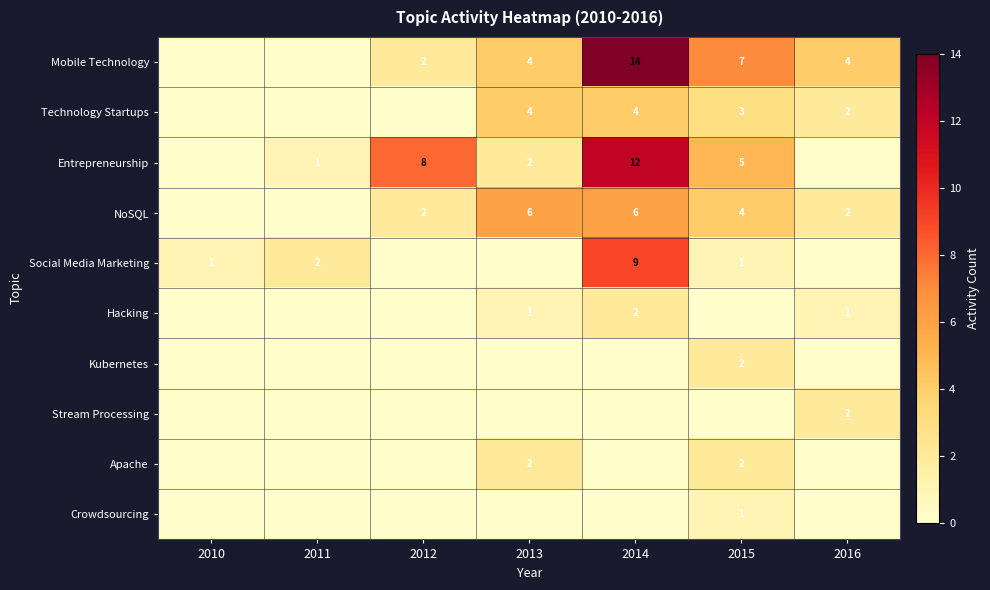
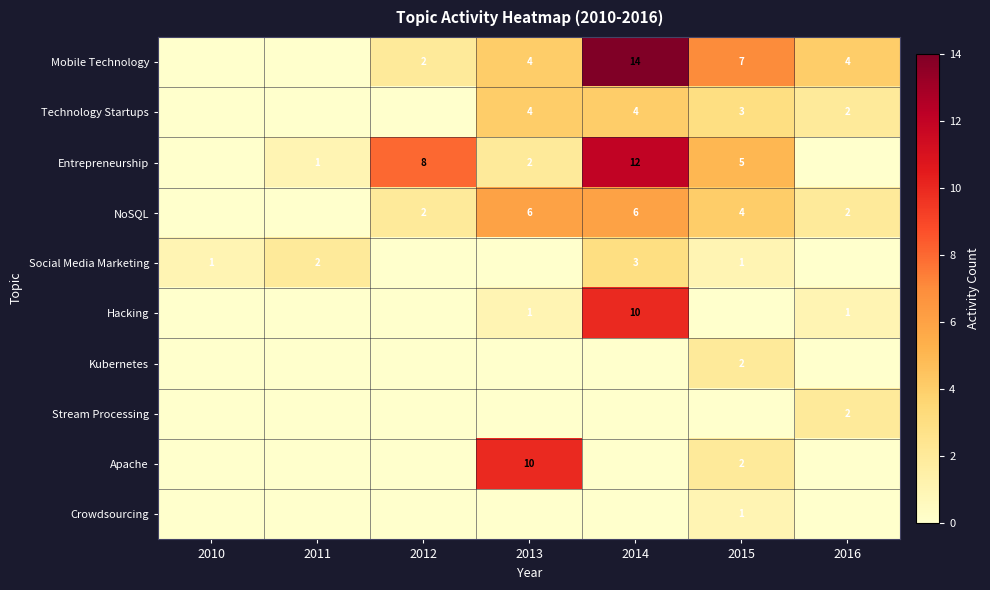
Social Media Marketing, 2014: 9 -> 3
Hacking, 2014: 2 -> 10
Apache, 2013: 2 -> 10
